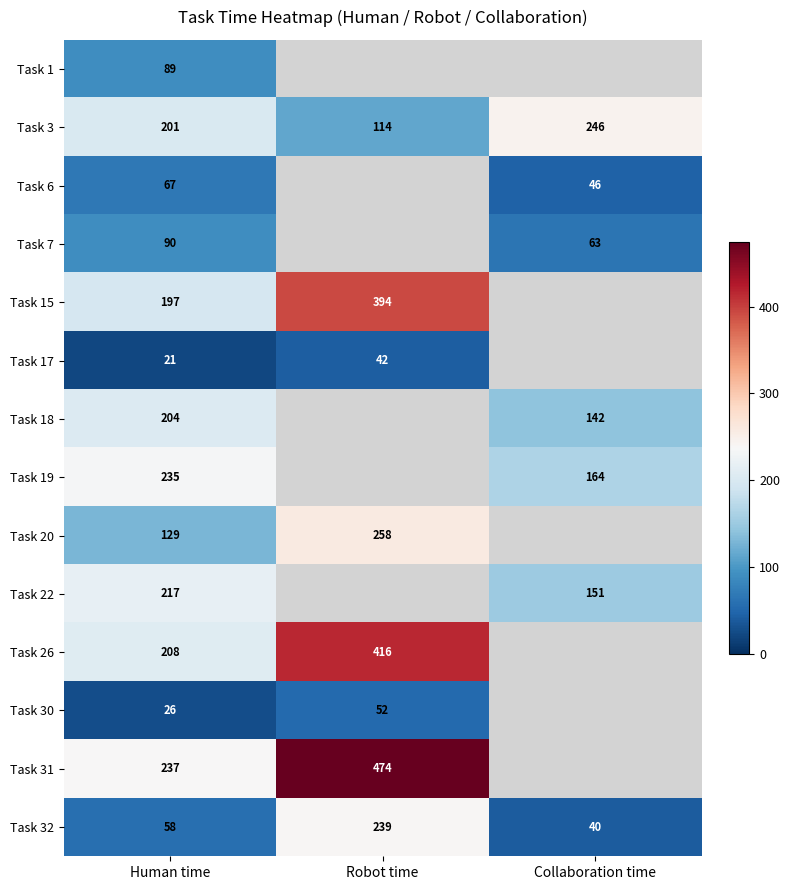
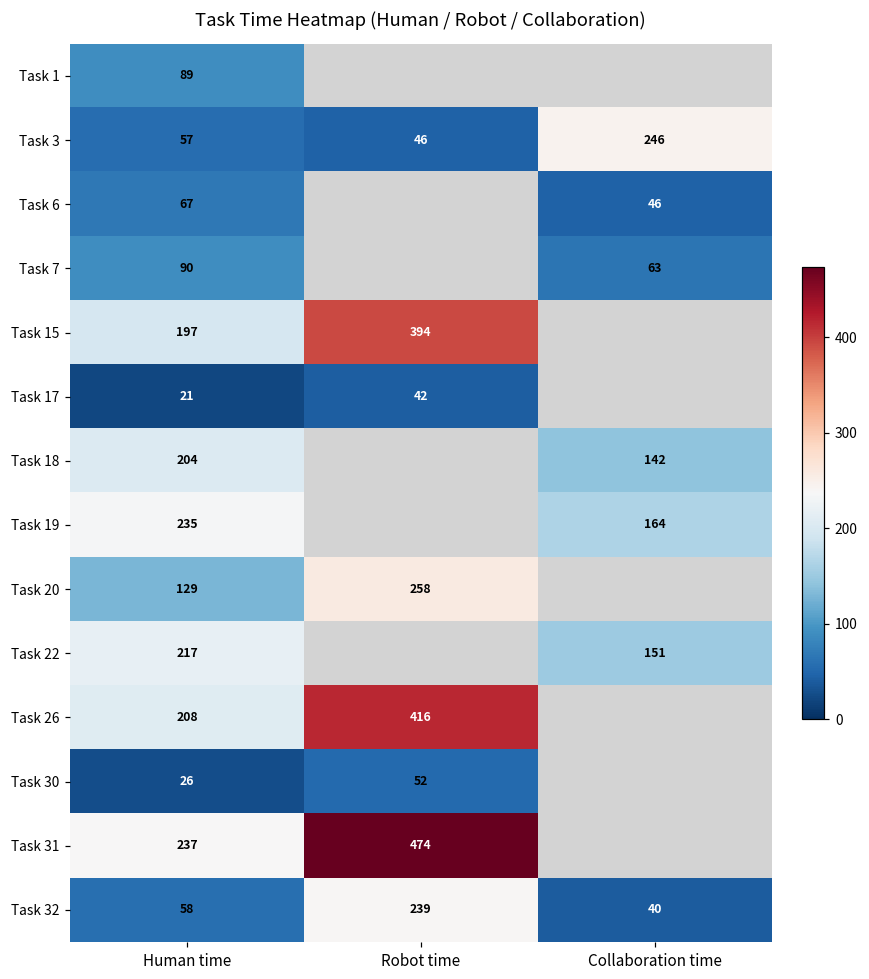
Task 3, Human time: 201 -> 57
Task 3, Robot time: 114 -> 46
